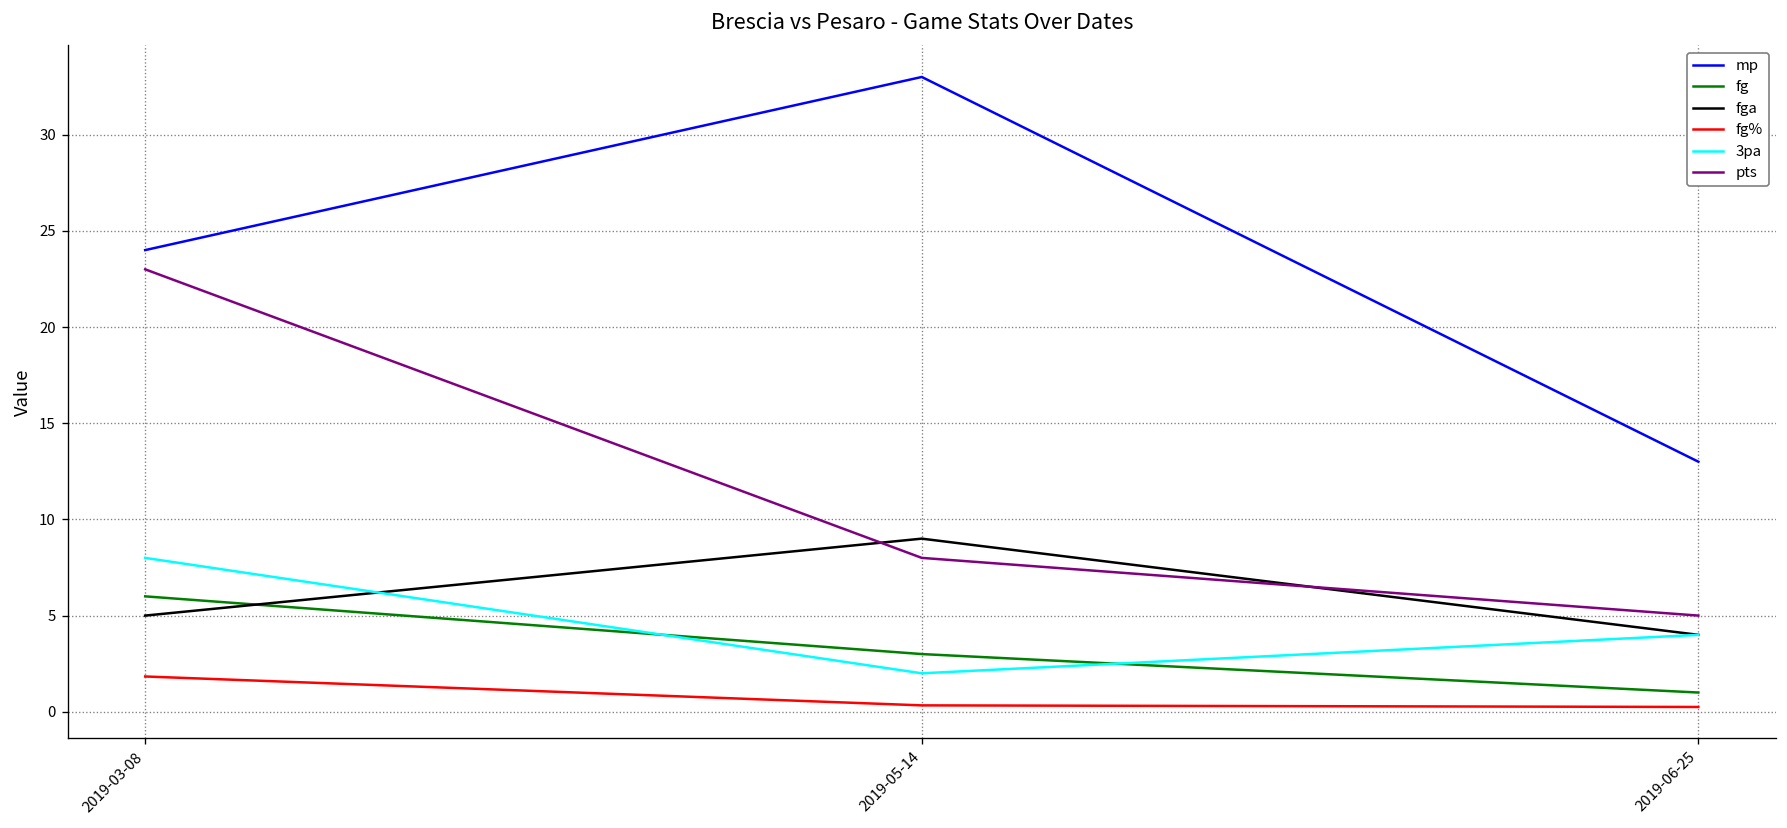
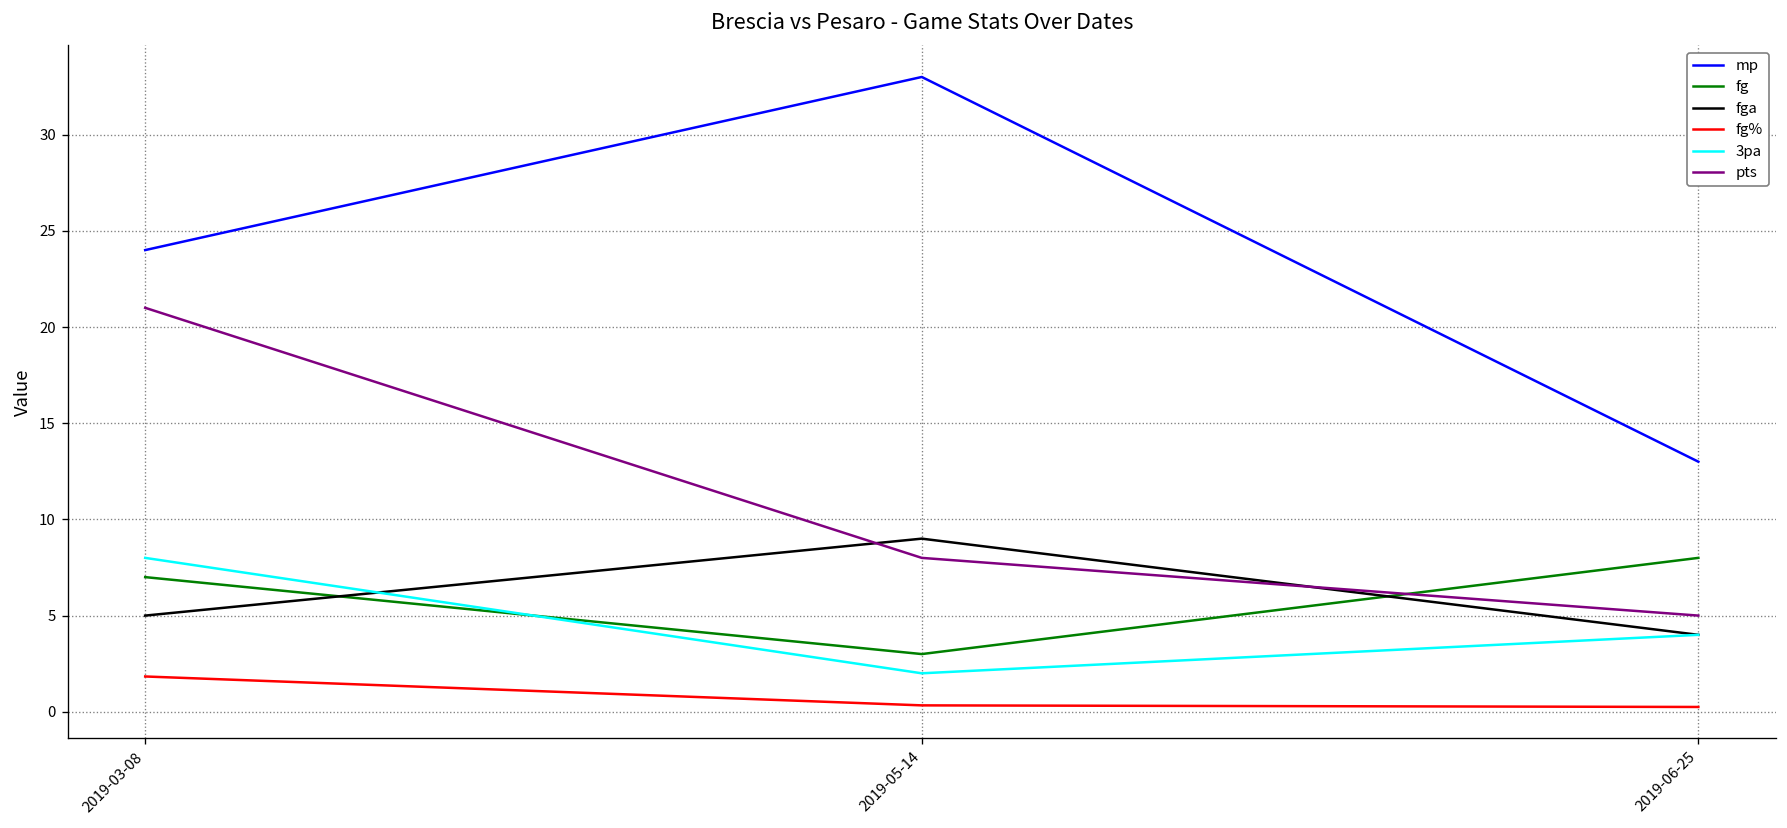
fg, 2019-03-08: 6 -> 7
pts, 2019-03-08: 23 -> 21
fg, 2019-06-25: 1 -> 8
